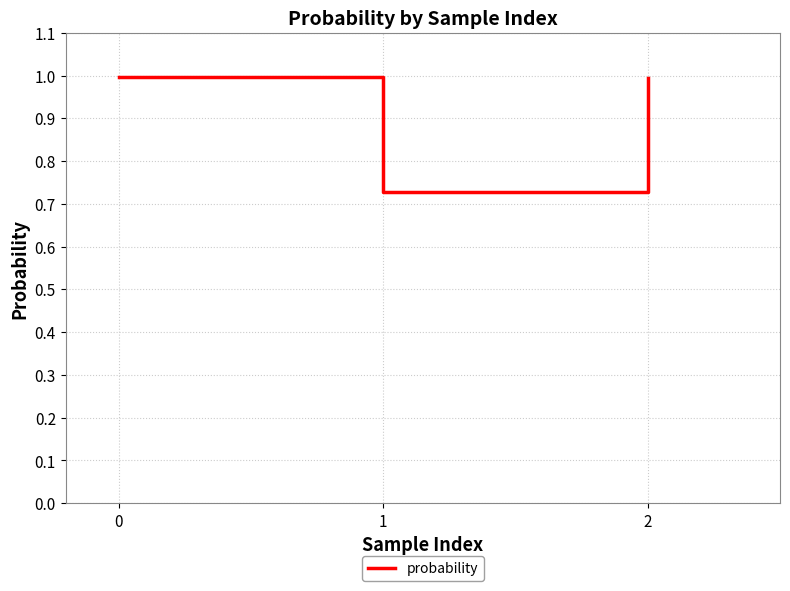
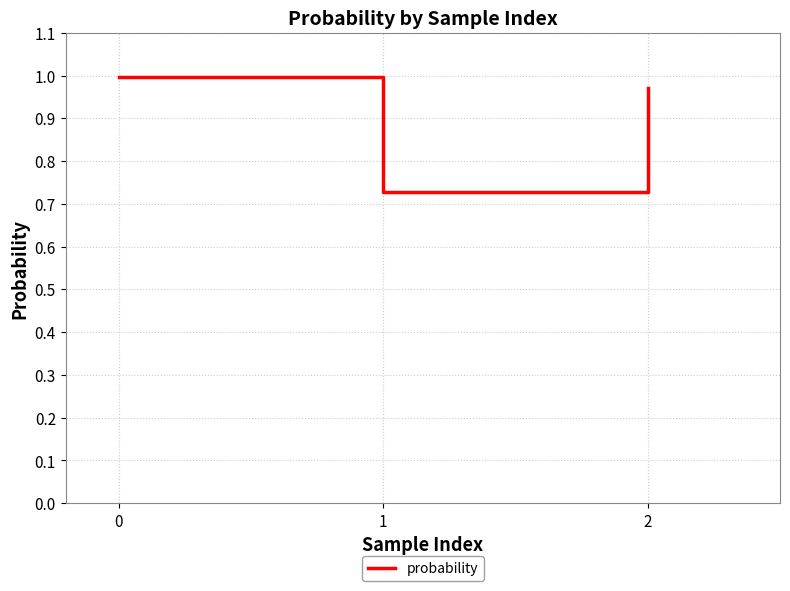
2: 0.99 -> 0.97
